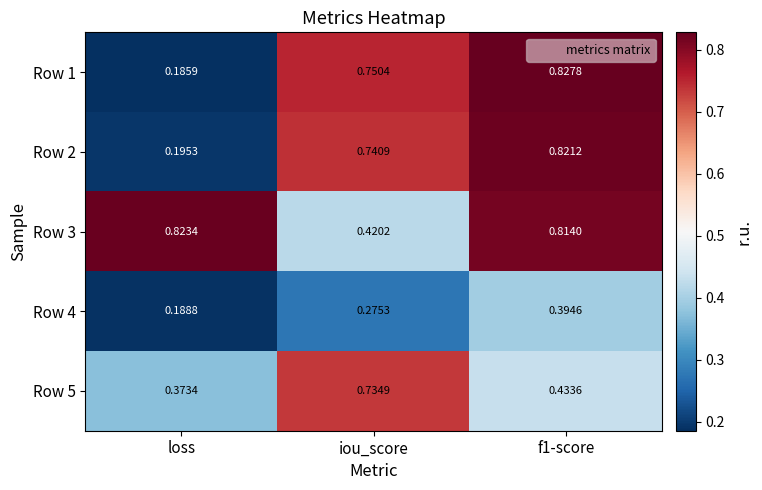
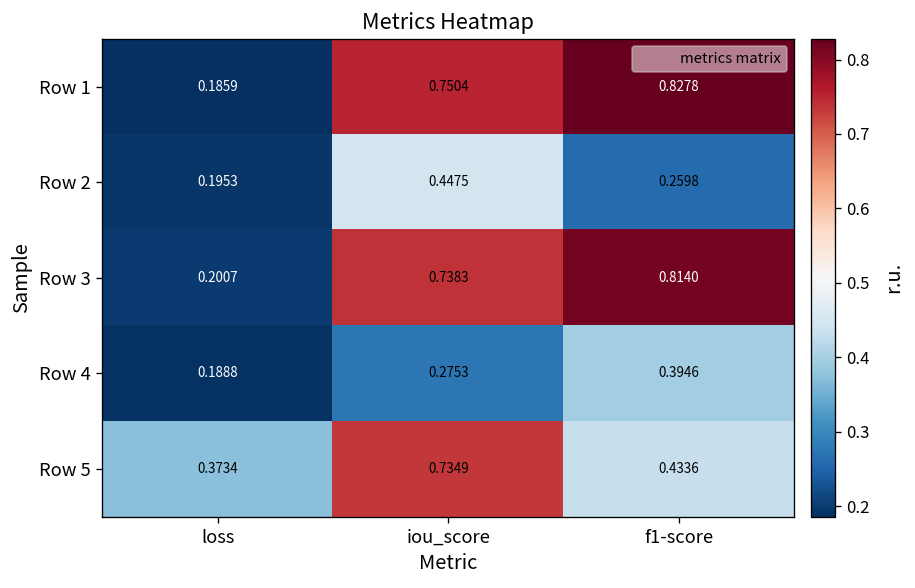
Row 2, iou_score: 0.7409 -> 0.4475
Row 2, f1-score: 0.8212 -> 0.2598
Row 3, loss: 0.8234 -> 0.2007
Row 3, iou_score: 0.4202 -> 0.7383
